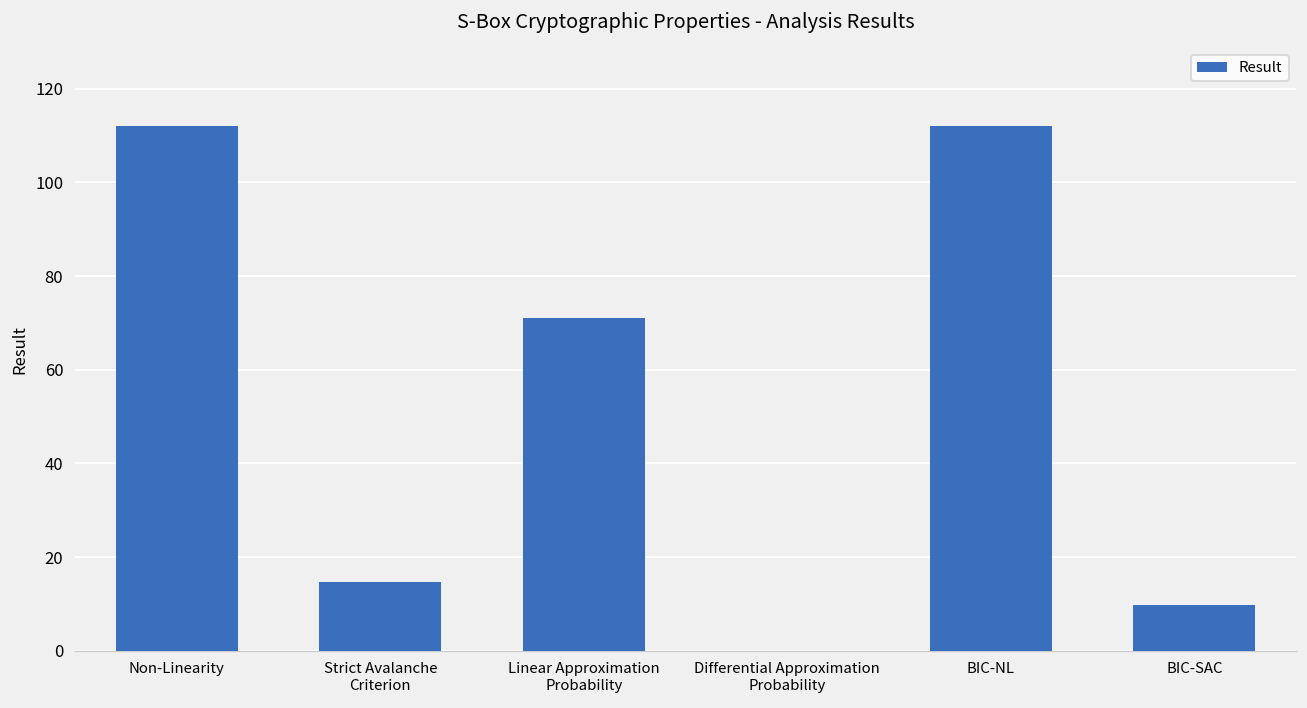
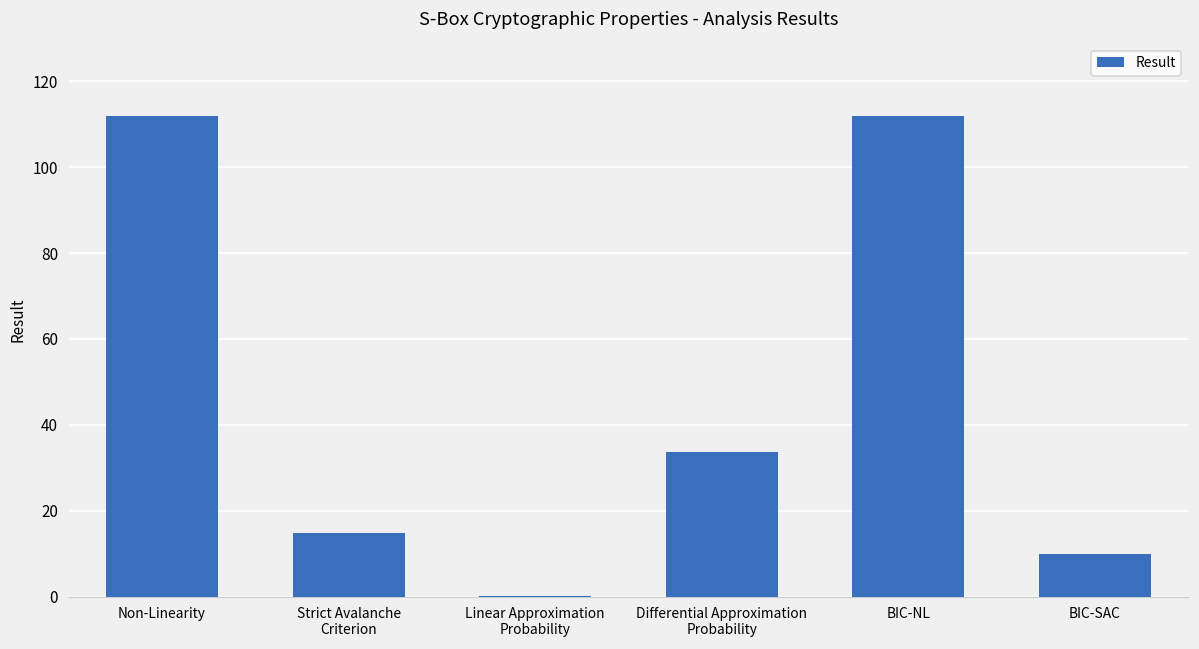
Linear Approximation Probability: 71 -> 0
Differential Approximation Probability: 0 -> 34
